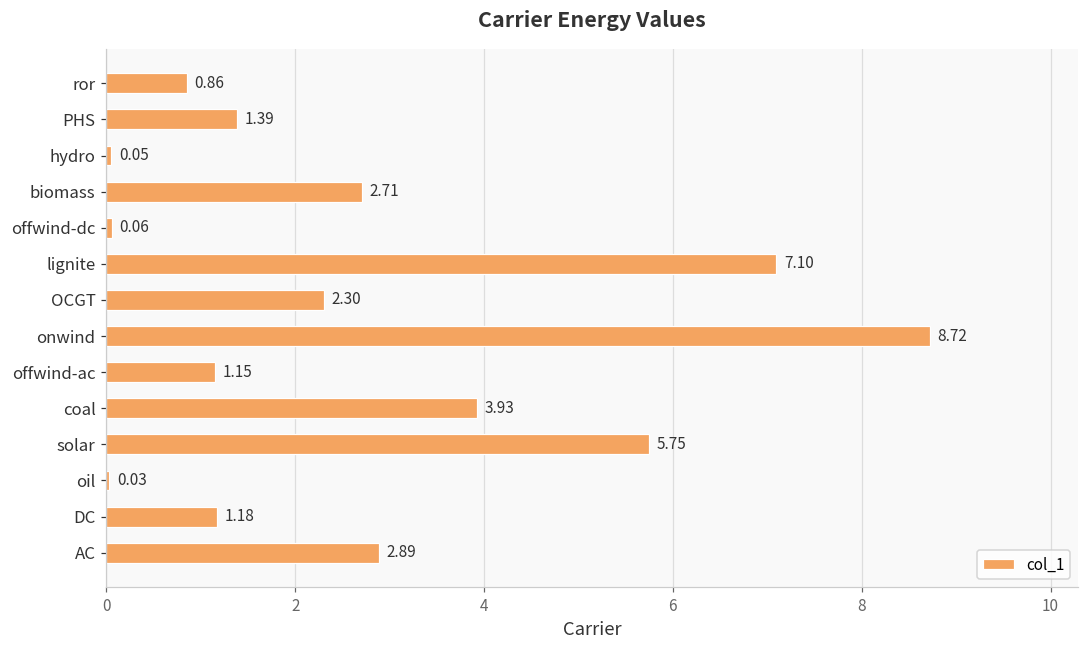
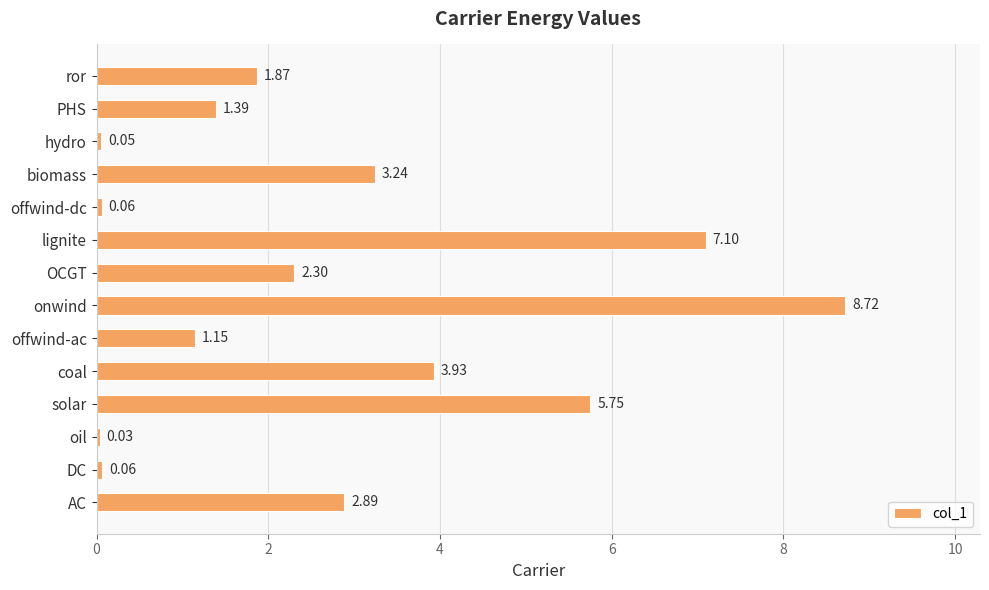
ror: 0.86 -> 1.87
biomass: 2.71 -> 3.24
DC: 1.18 -> 0.06
